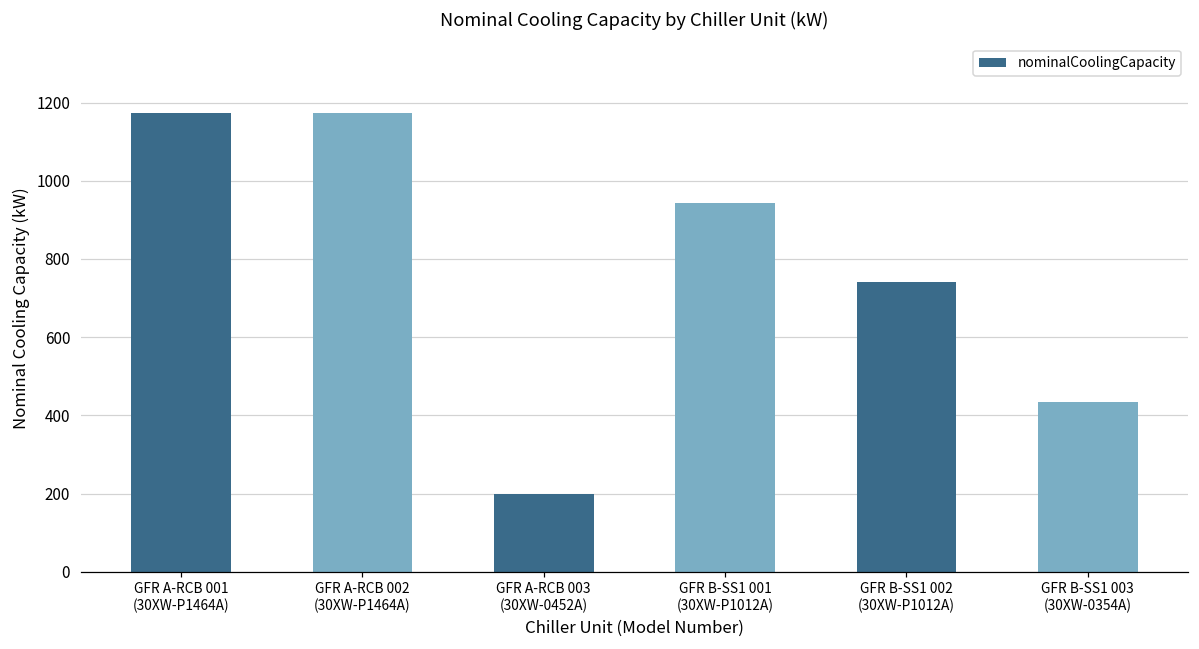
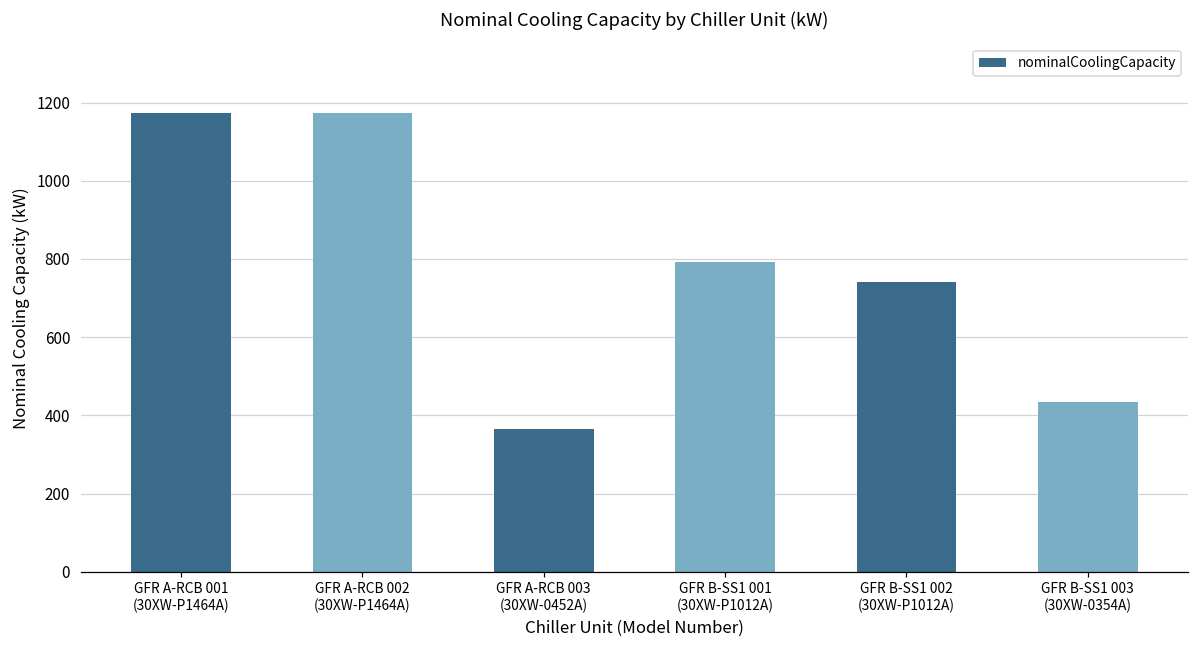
GFR A-RCB 003 (30XW-0452A): 200 -> 370
GFR B-SS1 001 (30XW-P1012A): 940 -> 790
